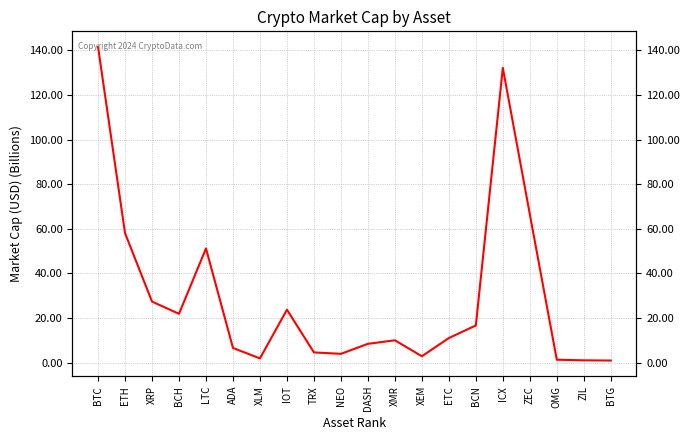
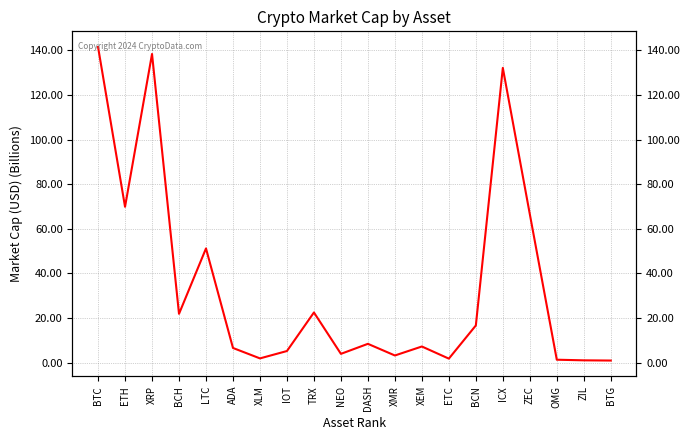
ETH: 58 -> 70
XRP: 27 -> 138
IOT: 24 -> 5
TRX: 5 -> 23
XMR: 10 -> 3
XEM: 3 -> 7
ETC: 11 -> 2
